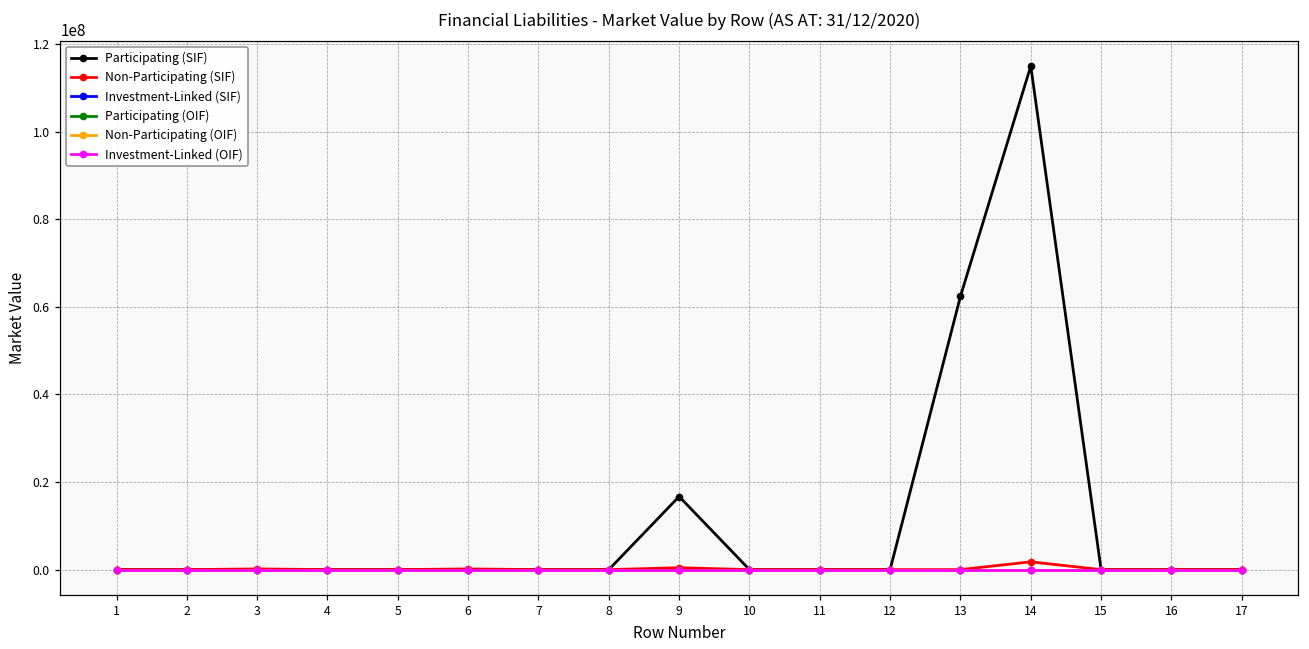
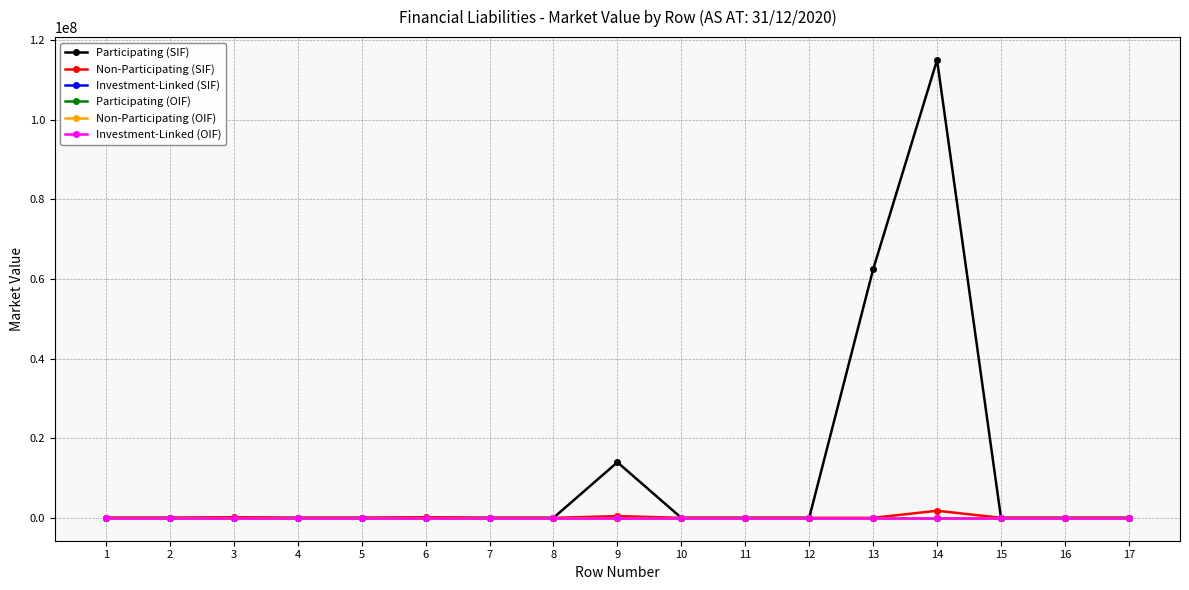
Participating (SIF), 9: 17000000 -> 14000000
